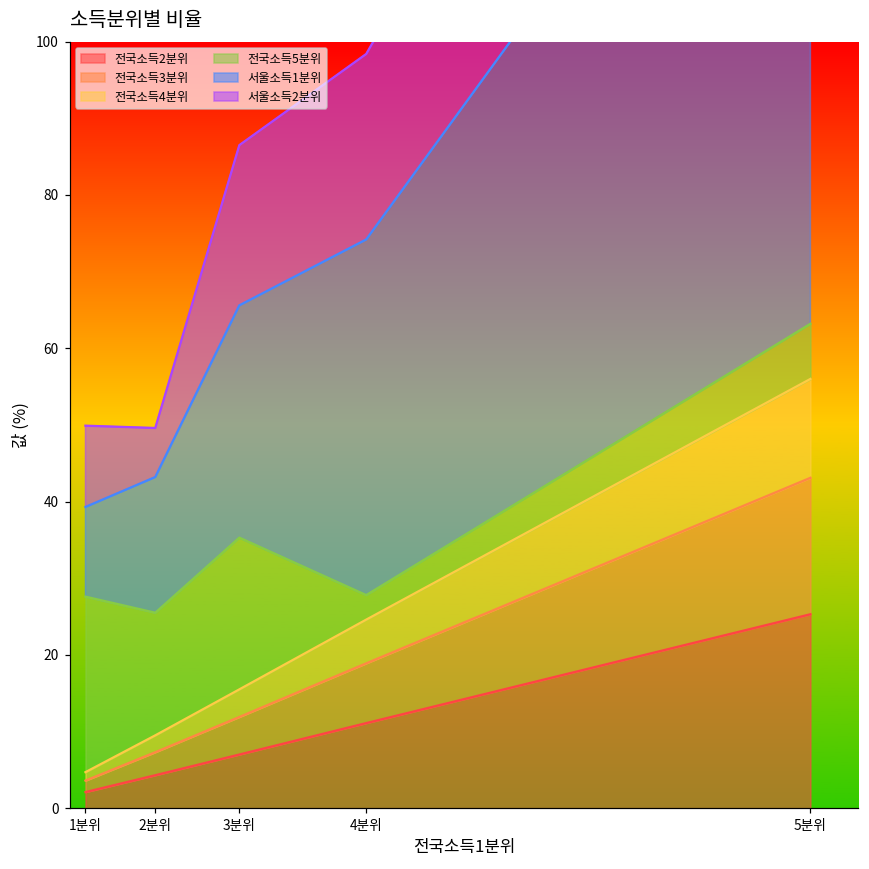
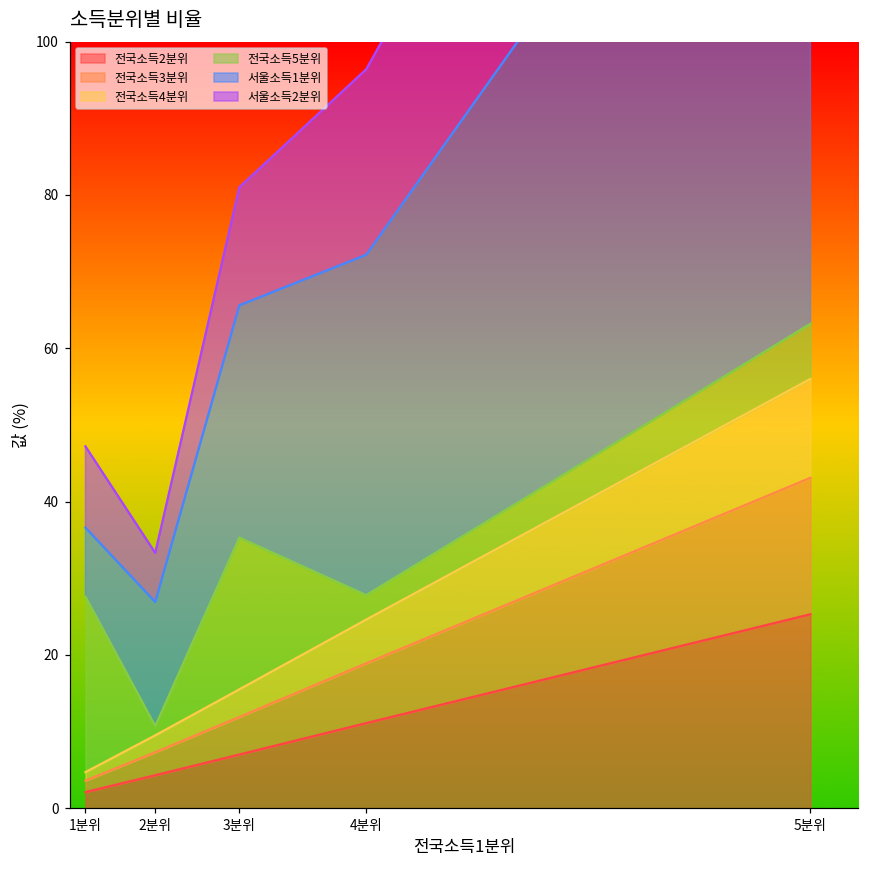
서울소득1분위, 1분위: 12 -> 9
전국소득5분위, 2분위: 16 -> 1
서울소득1분위, 2분위: 18 -> 16
서울소득2분위, 3분위: 21 -> 15
서울소득1분위, 4분위: 46 -> 44
